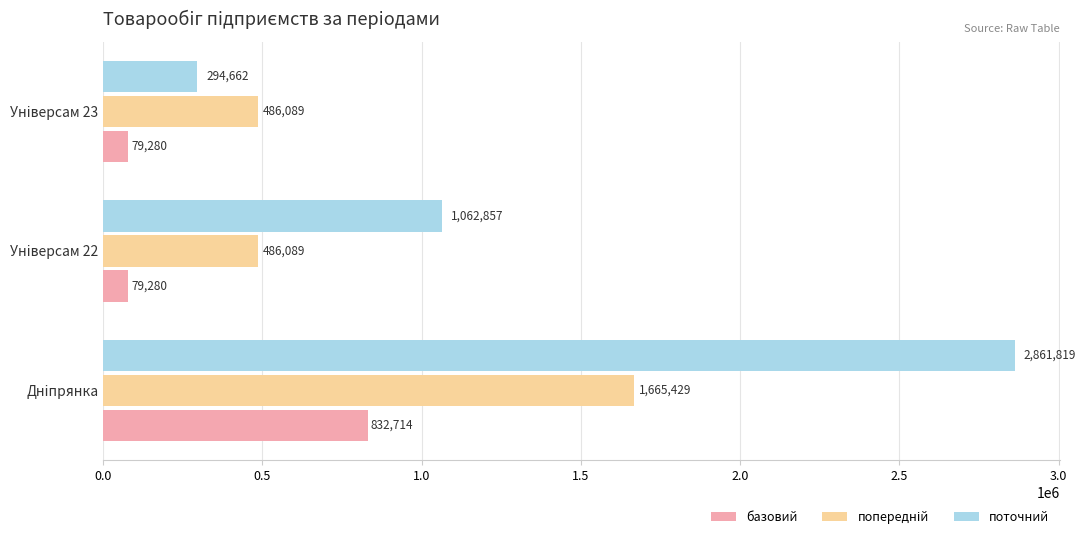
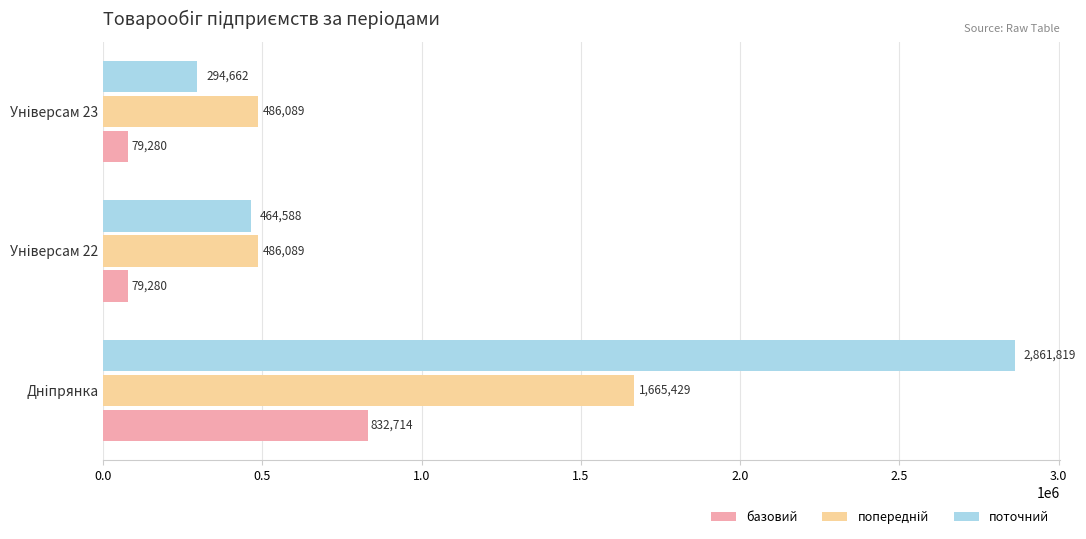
поточний, Універсам 22: 1,062,857 -> 464,588
